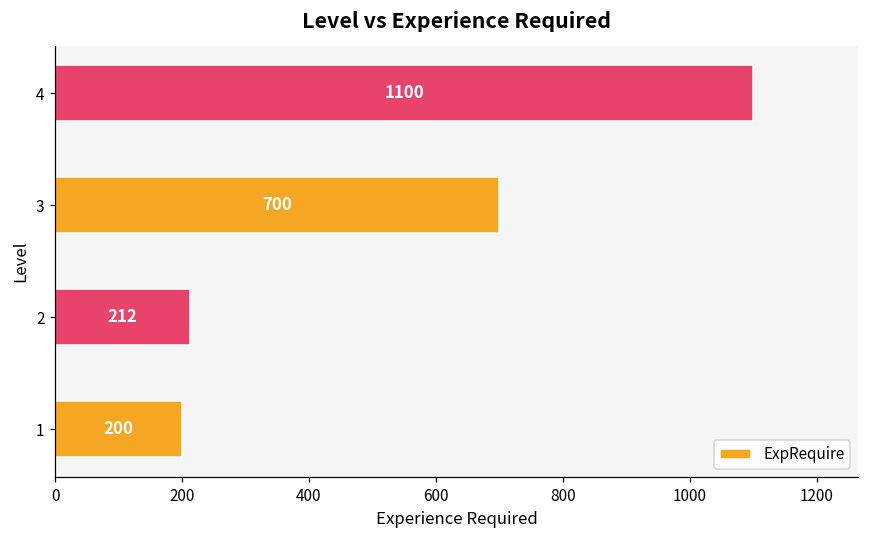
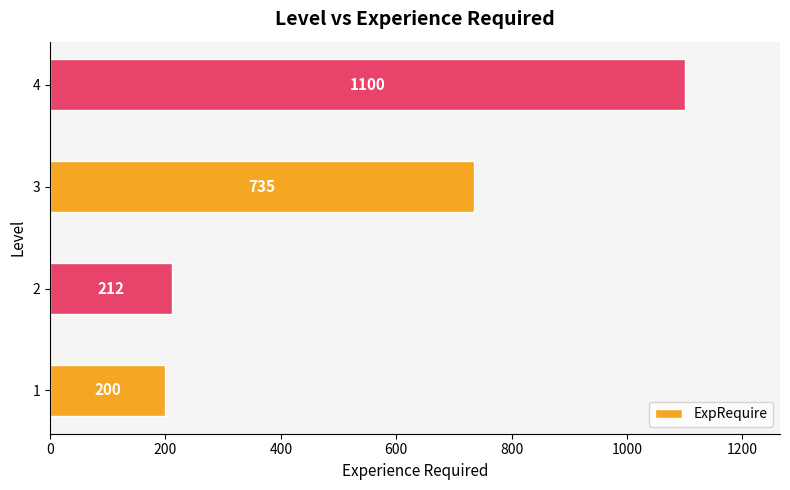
3: 700 -> 735
